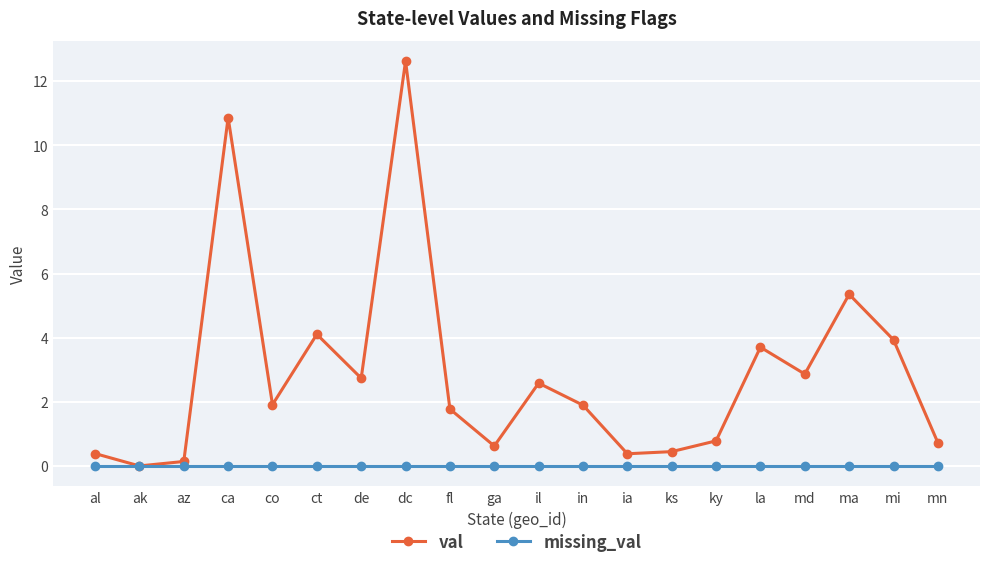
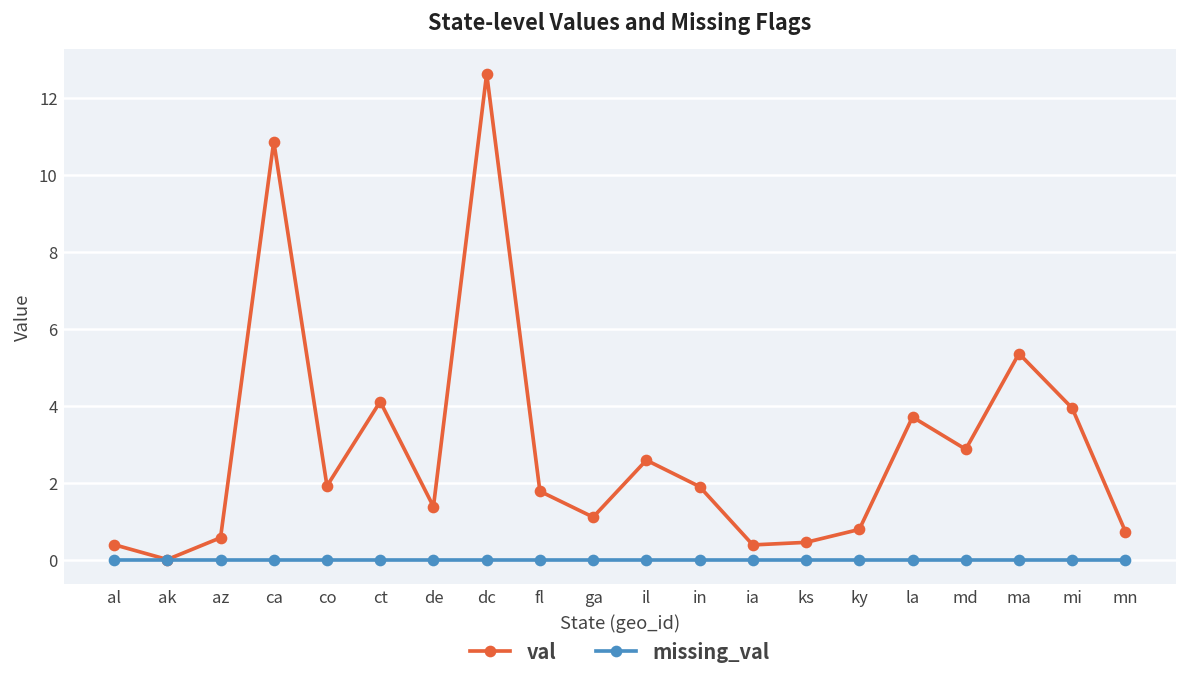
val, az: 0.1 -> 0.6
val, de: 2.7 -> 1.4
val, ga: 0.6 -> 1.1
